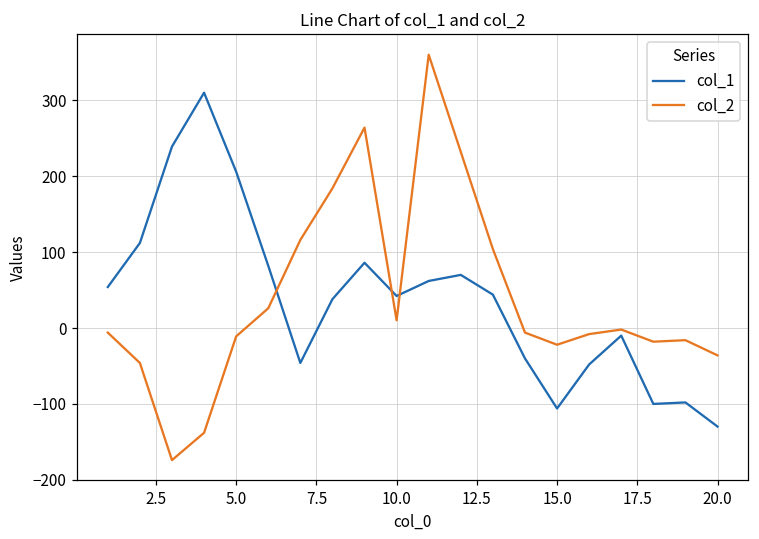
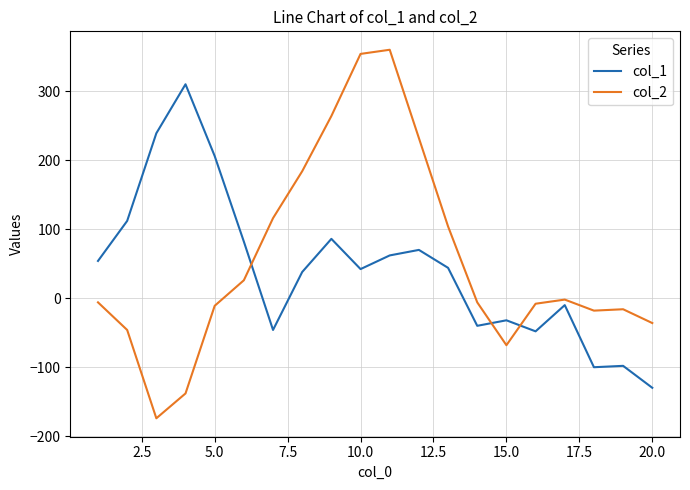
col_2, 10.0: 10 -> 350
col_1, 15.0: -110 -> -30
col_2, 15.0: -20 -> -70
